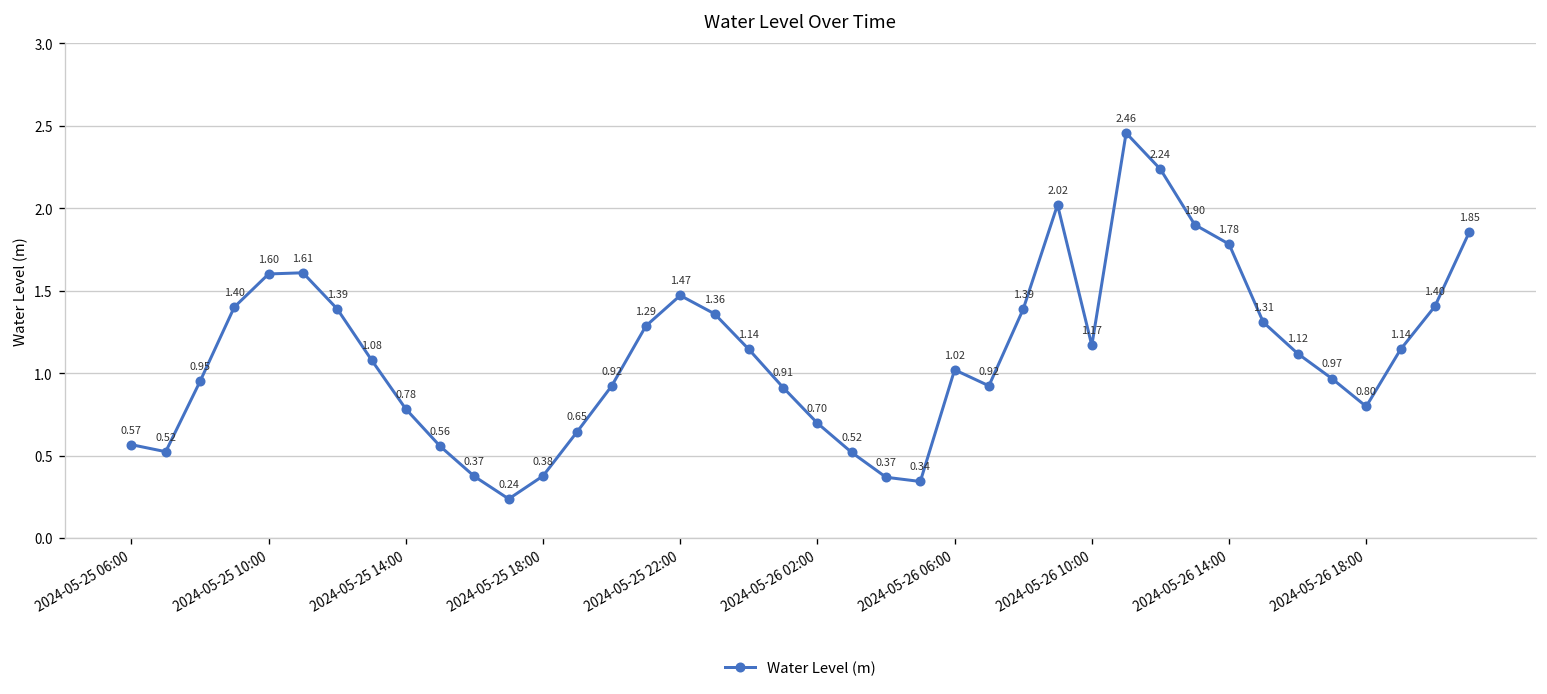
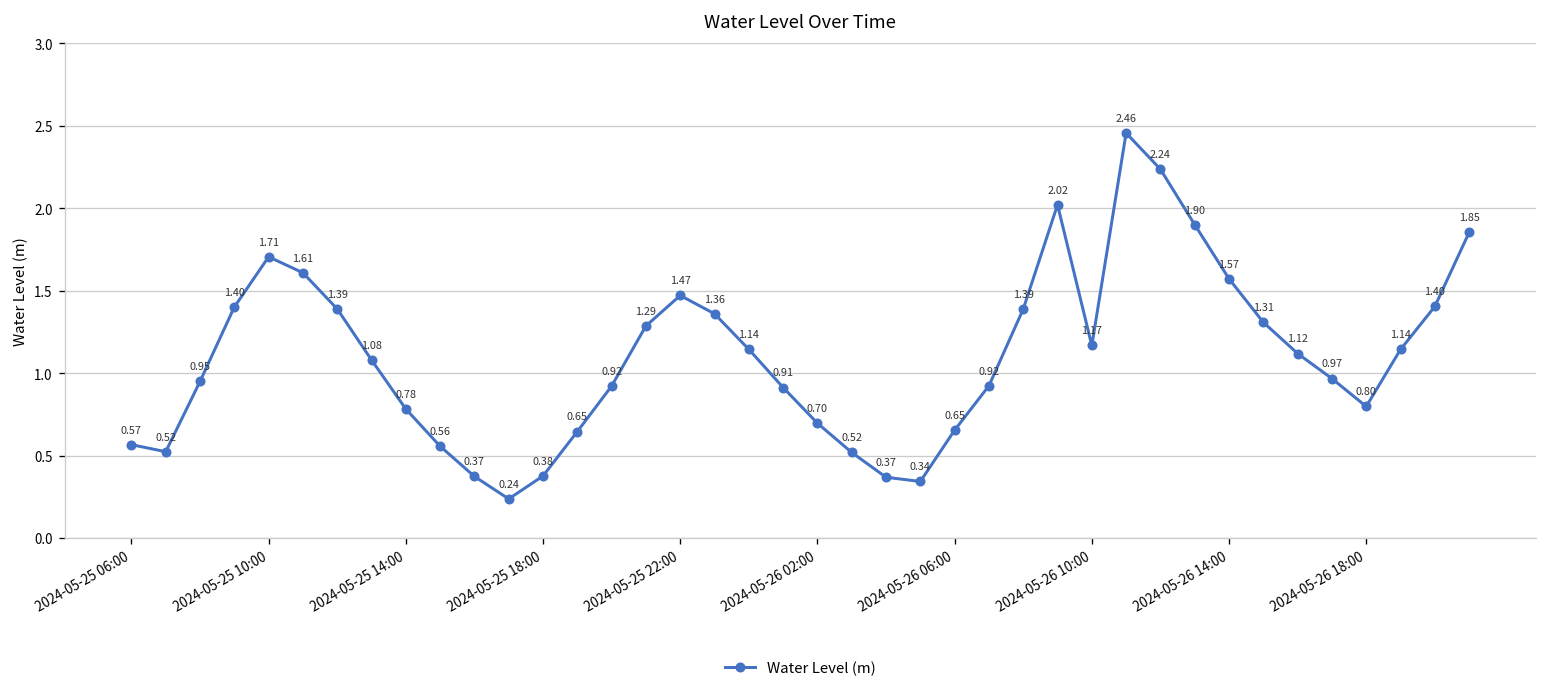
2024-05-25 10:00: 1.60 -> 1.71
2024-05-26 06:00: 1.02 -> 0.65
2024-05-26 14:00: 1.78 -> 1.57
